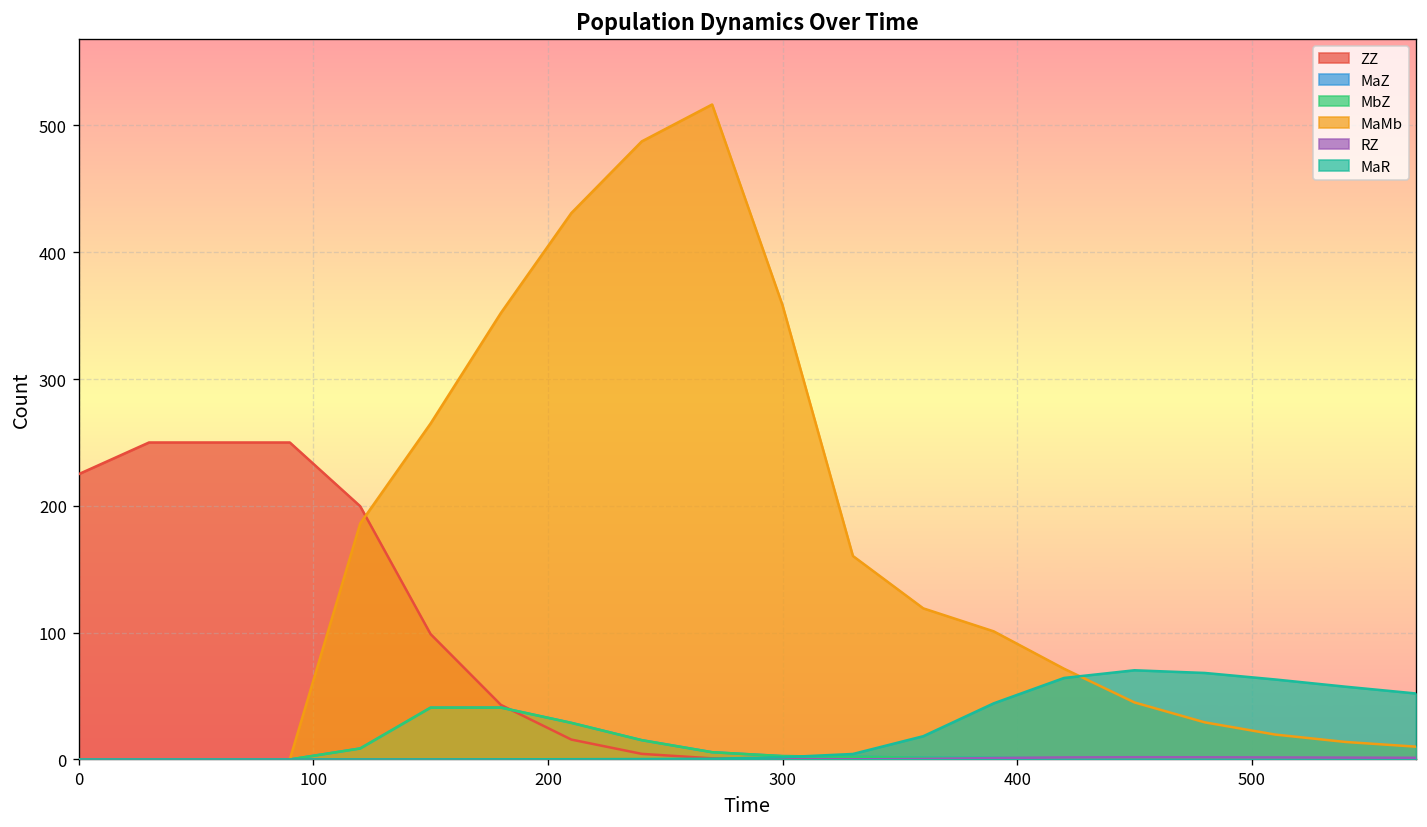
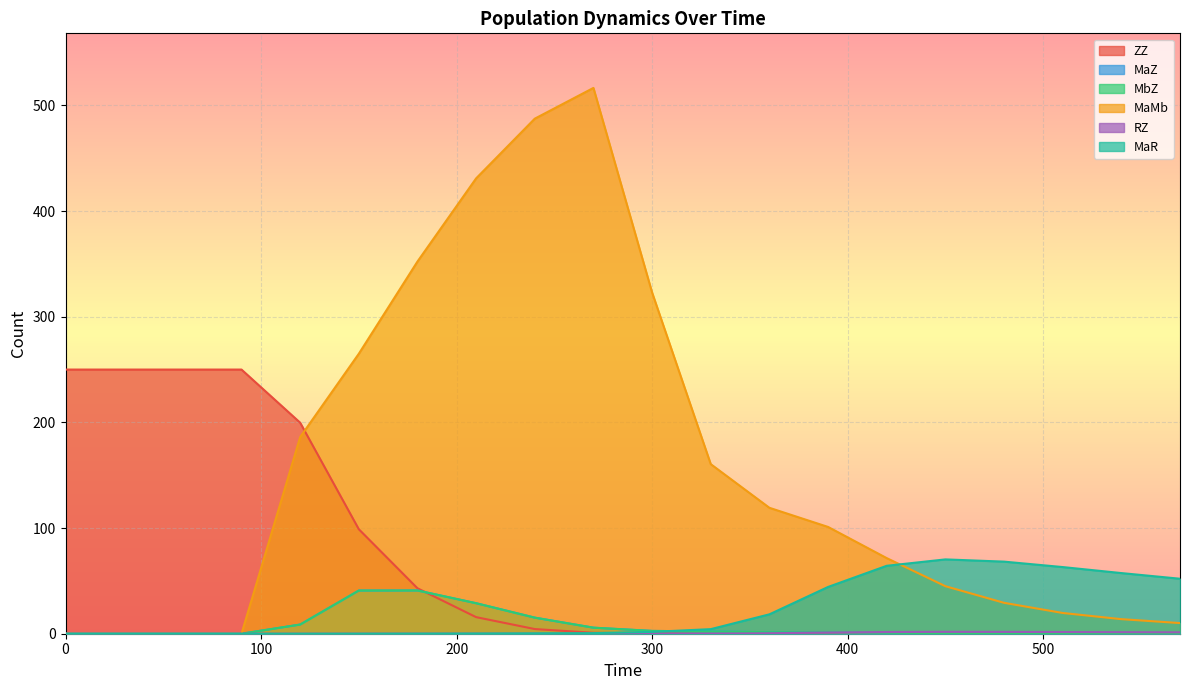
ZZ, 0: 225 -> 250
MaMb, 300: 358 -> 323
